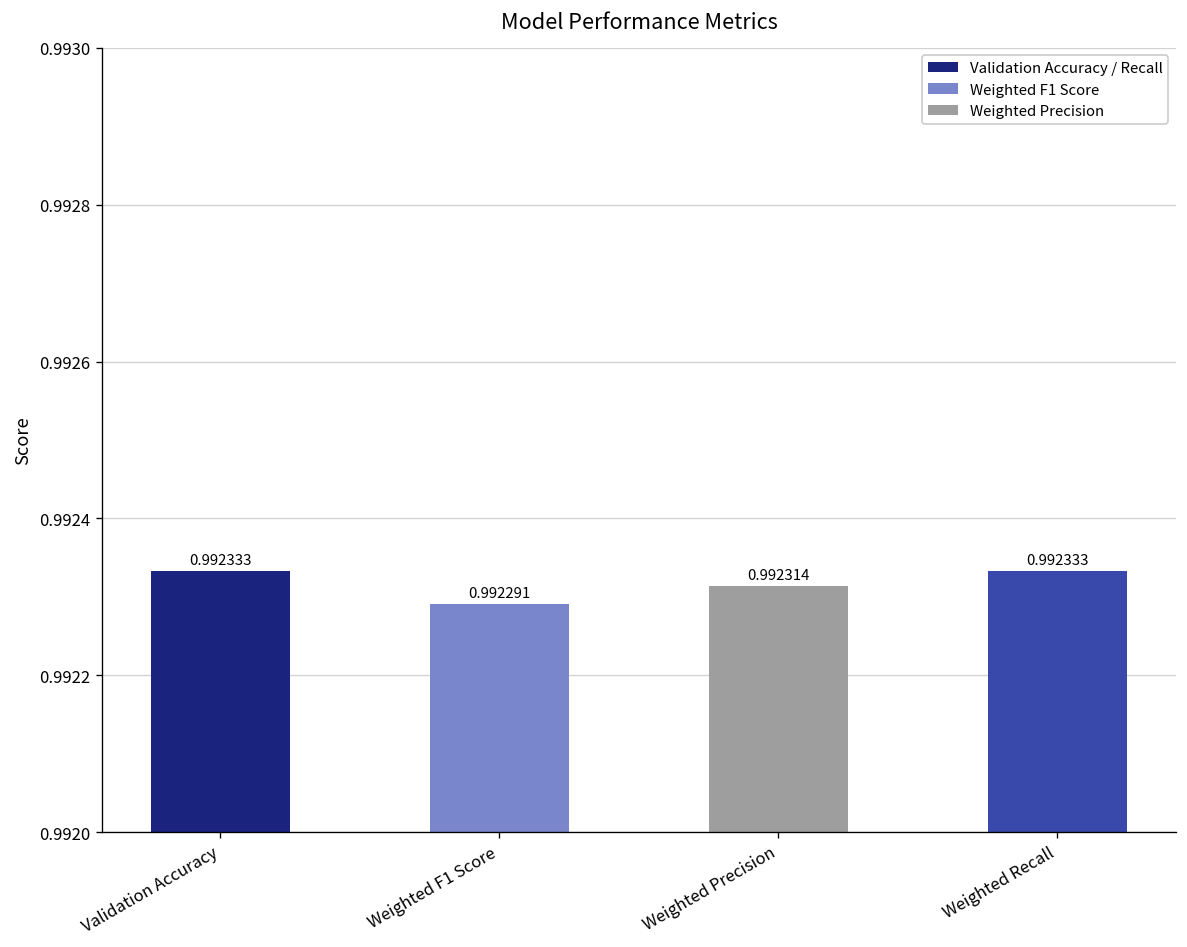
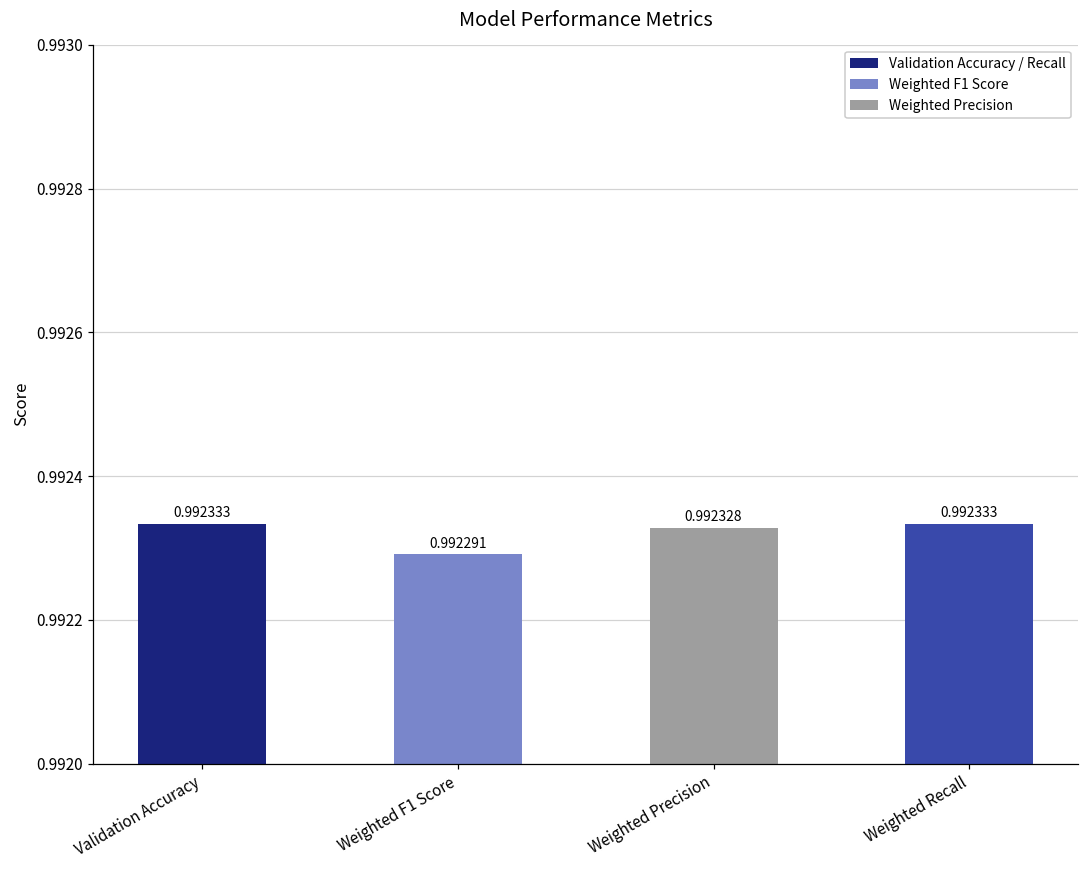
Weighted Precision: 0.992314 -> 0.992328
